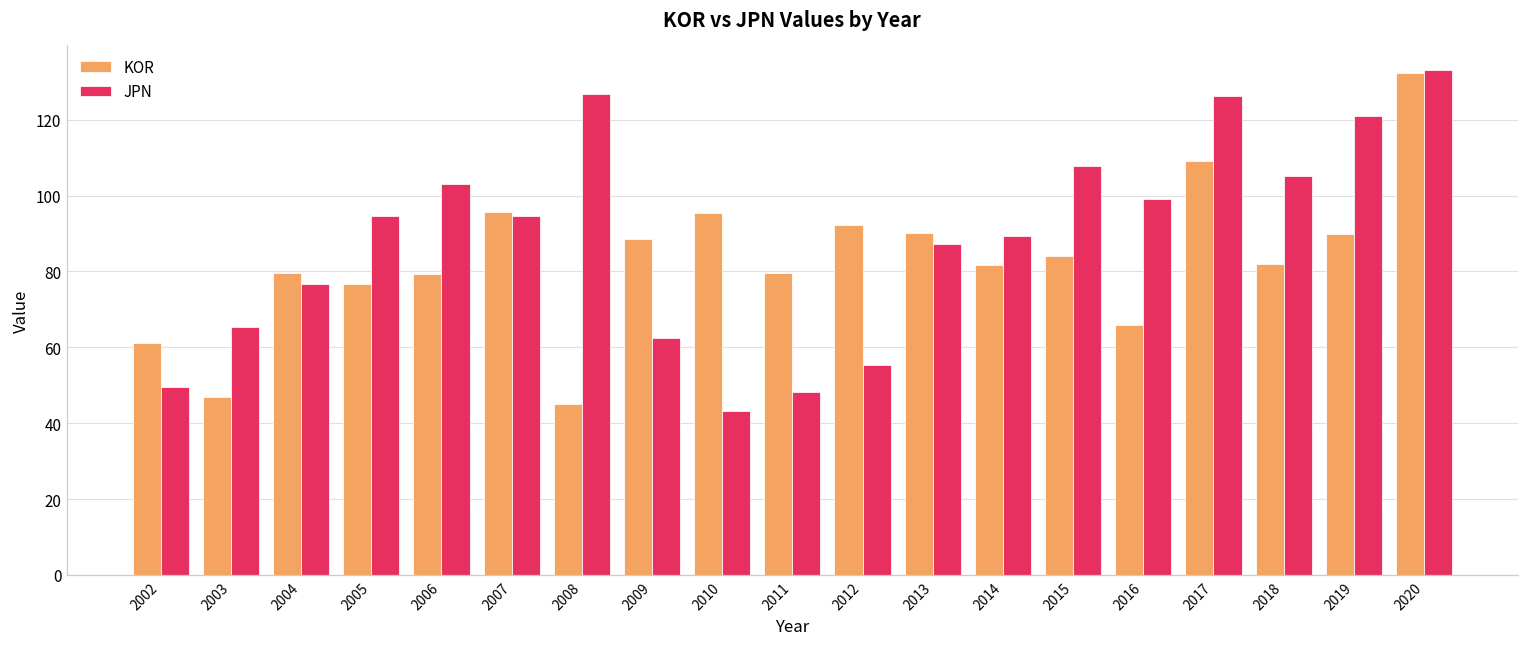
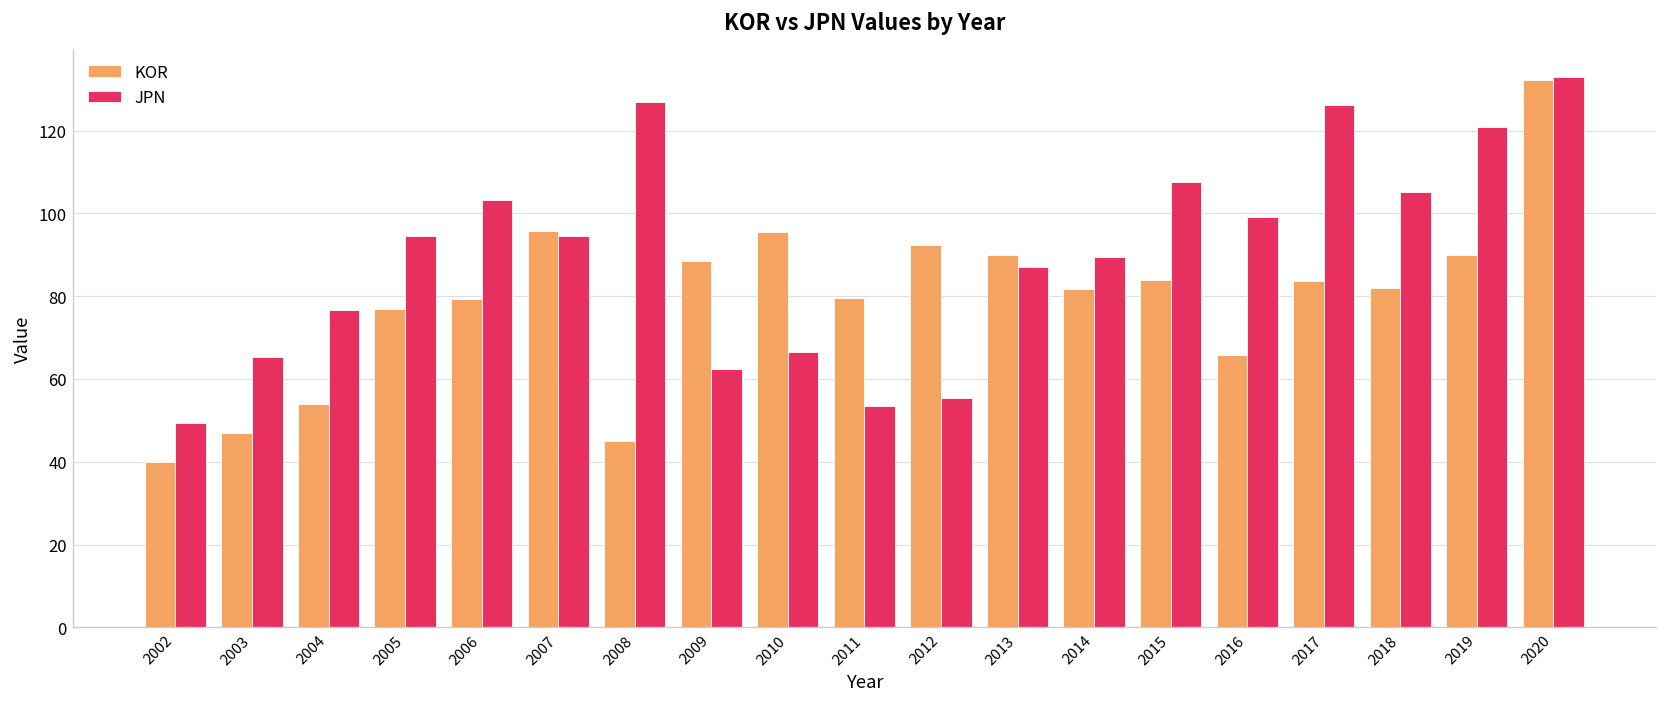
KOR, 2002: 61 -> 40
KOR, 2004: 79 -> 54
JPN, 2010: 43 -> 66
JPN, 2011: 48 -> 53
KOR, 2017: 109 -> 84
